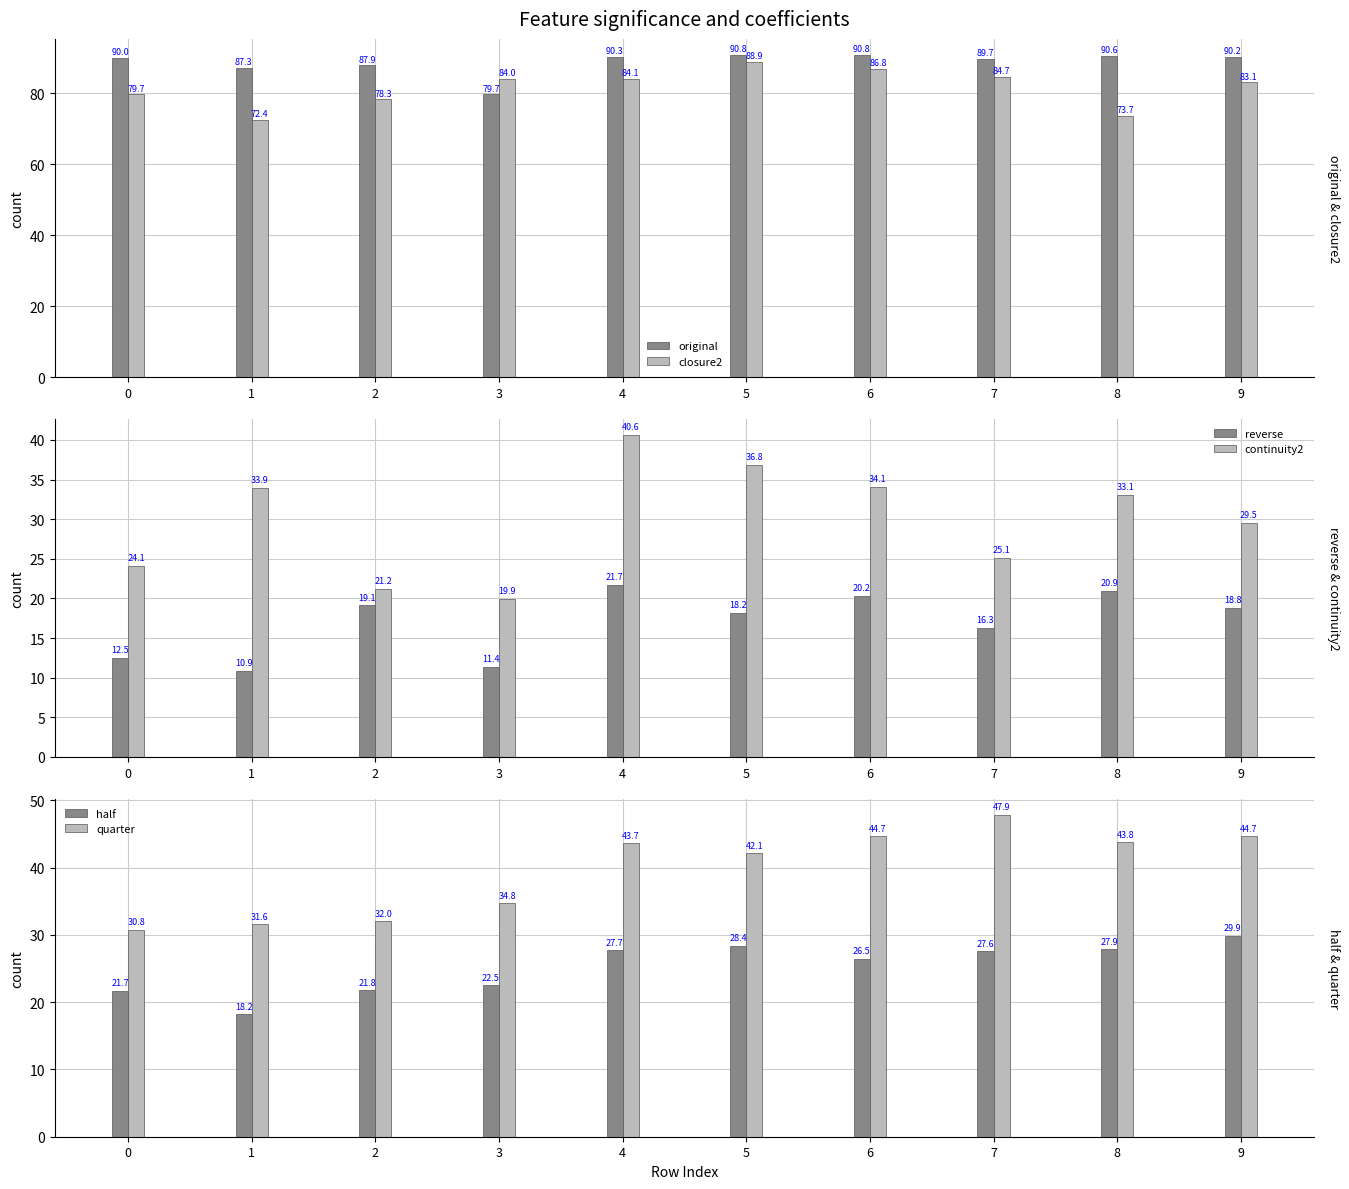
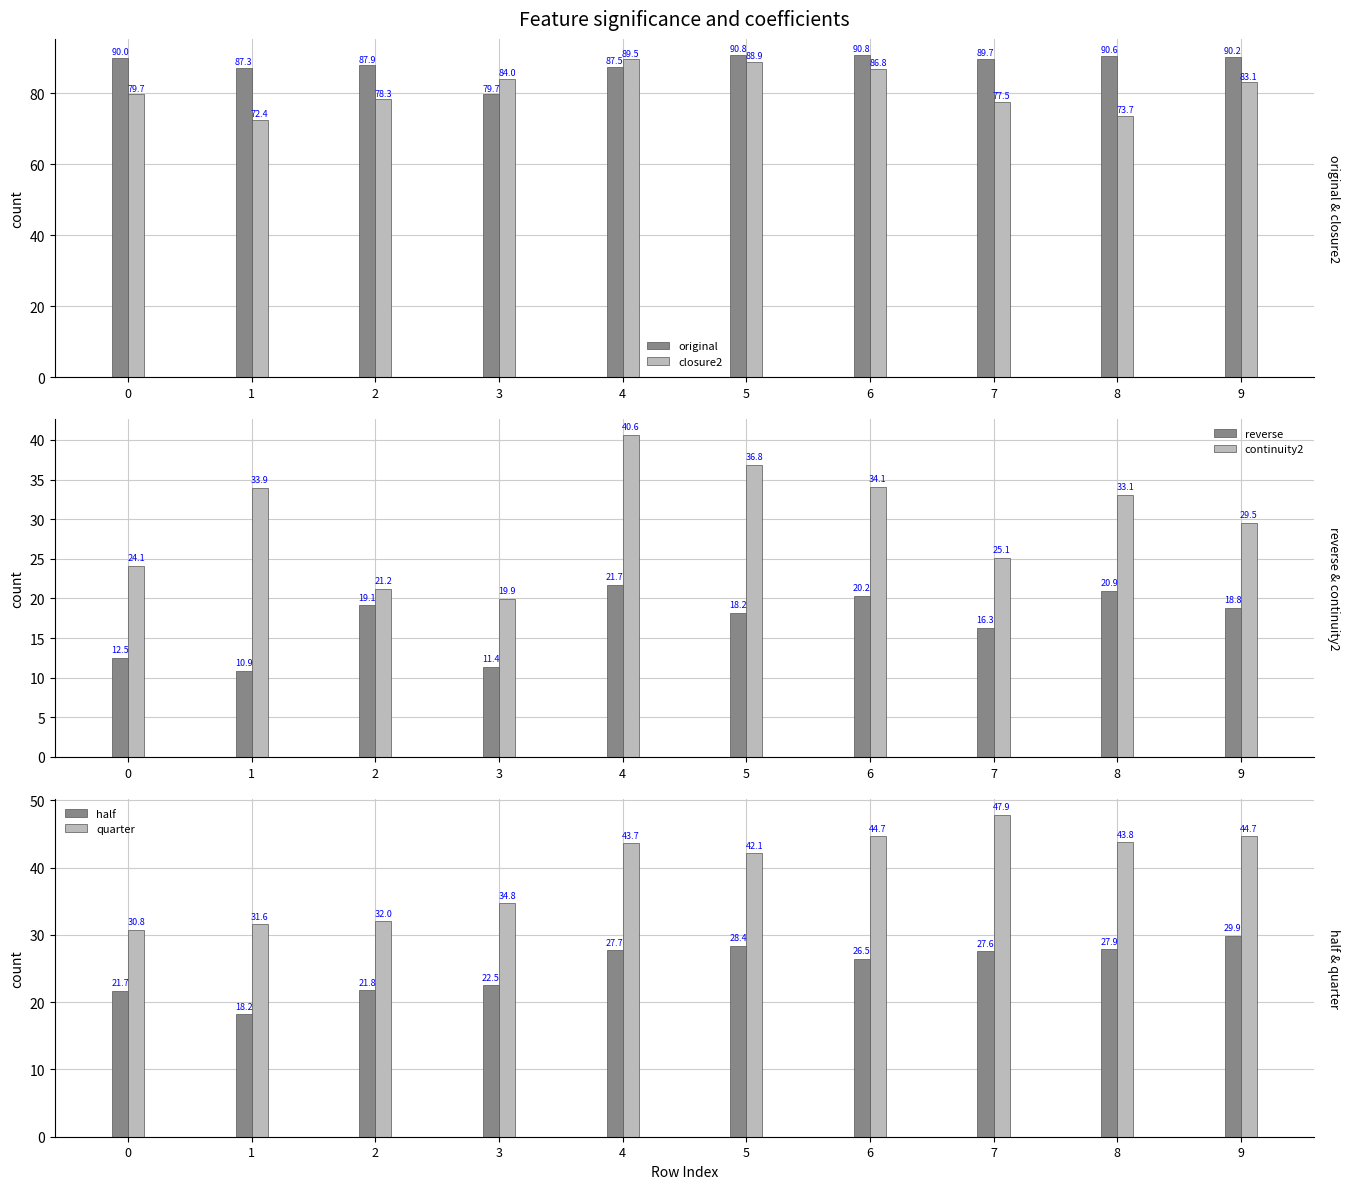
Feature significance and coefficients, original, 4: 90.3 -> 87.5
Feature significance and coefficients, closure2, 4: 84.1 -> 89.5
Feature significance and coefficients, closure2, 7: 84.7 -> 77.5
